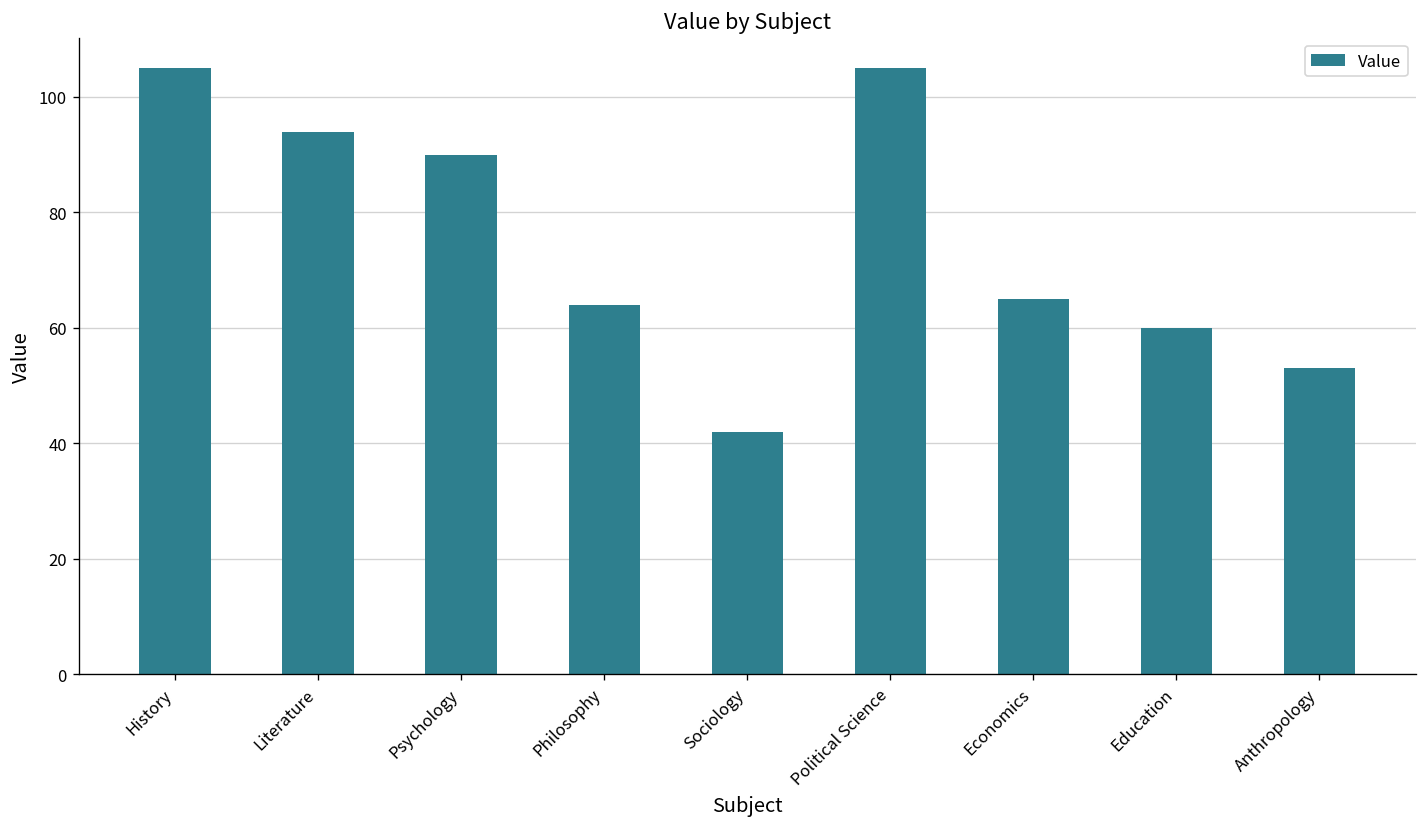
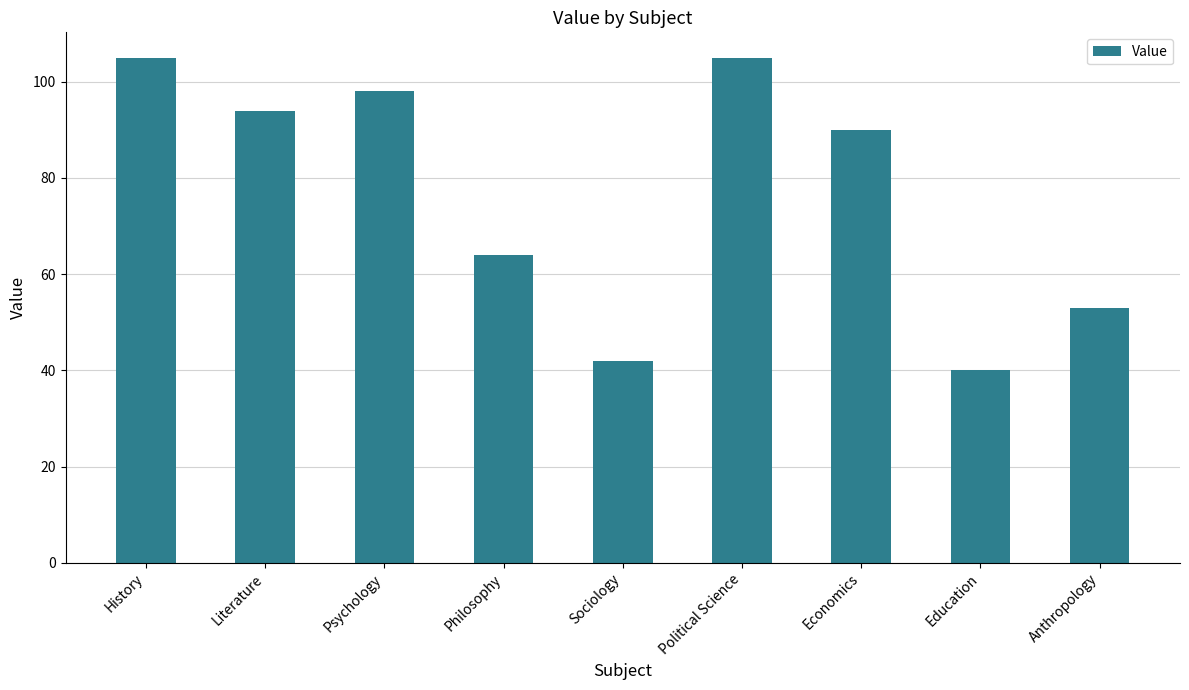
Psychology: 90 -> 98
Economics: 65 -> 90
Education: 60 -> 40
